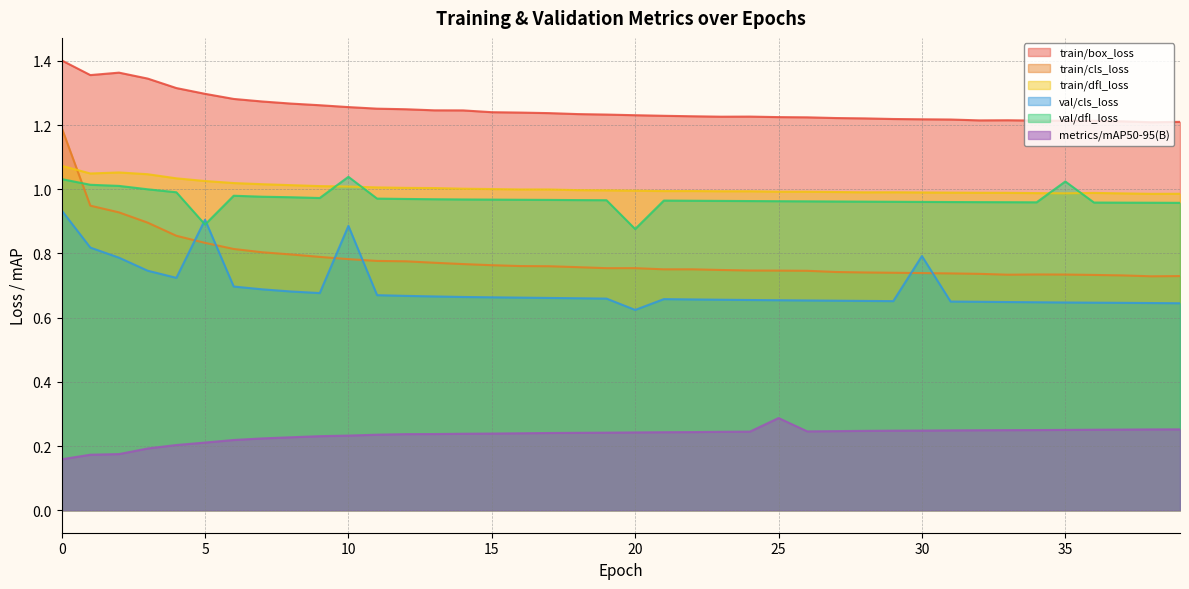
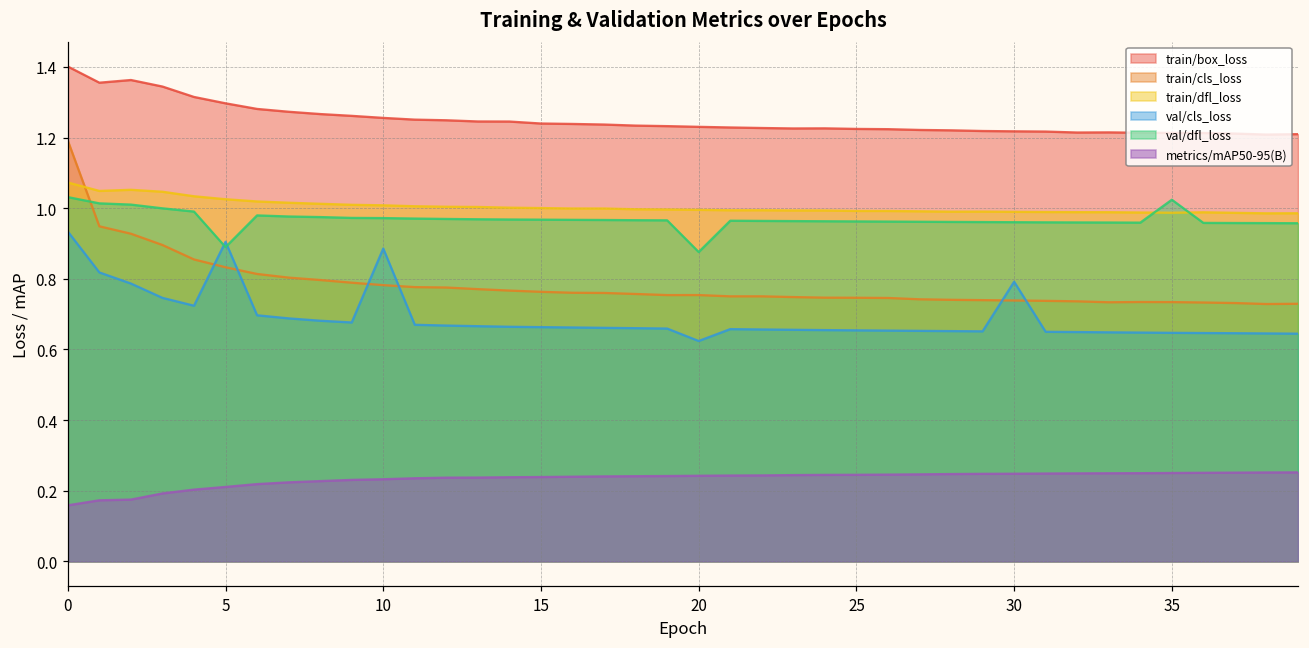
val/dfl_loss, 10: 1.04 -> 0.97
metrics/mAP50-95(B), 25: 0.29 -> 0.25
